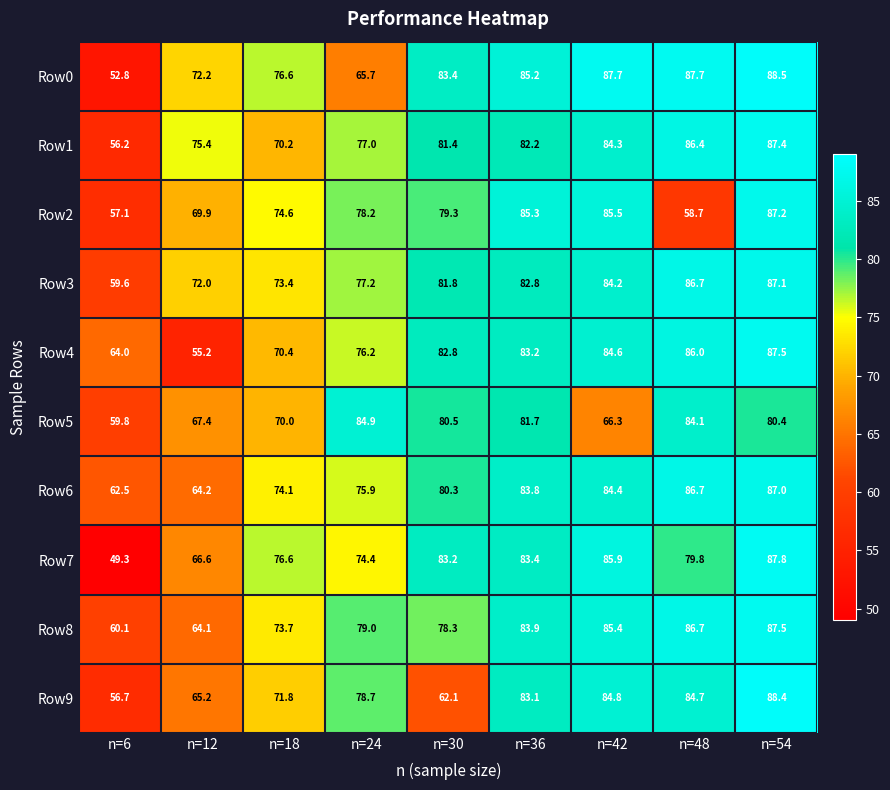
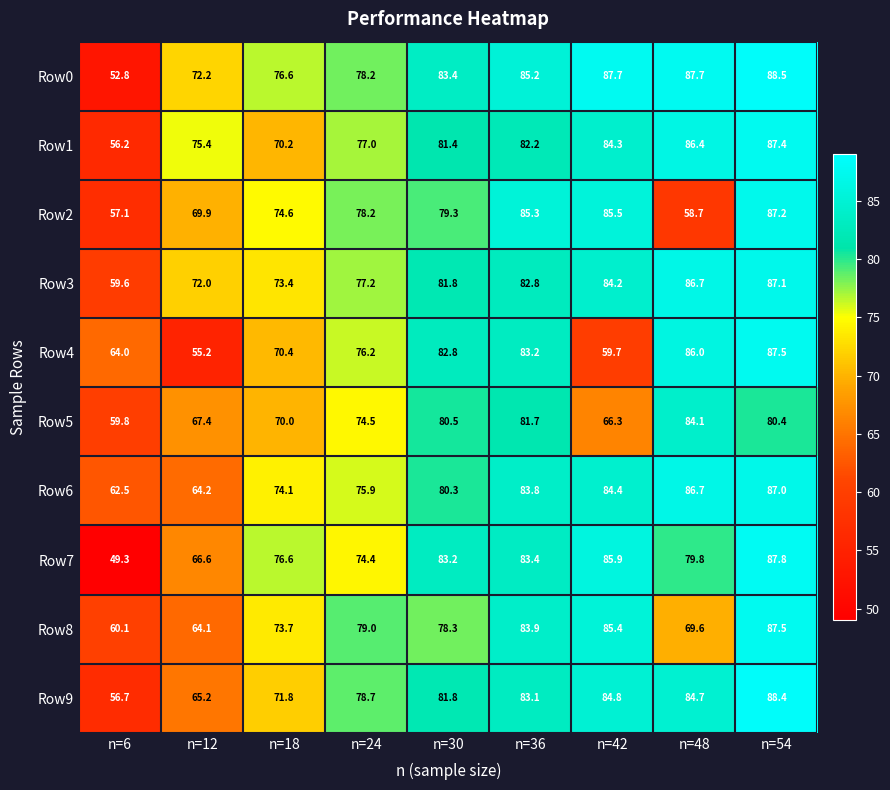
Row0, n=24: 65.7 -> 78.2
Row4, n=42: 84.6 -> 59.7
Row5, n=24: 84.9 -> 74.5
Row8, n=48: 86.7 -> 69.6
Row9, n=30: 62.1 -> 81.8
